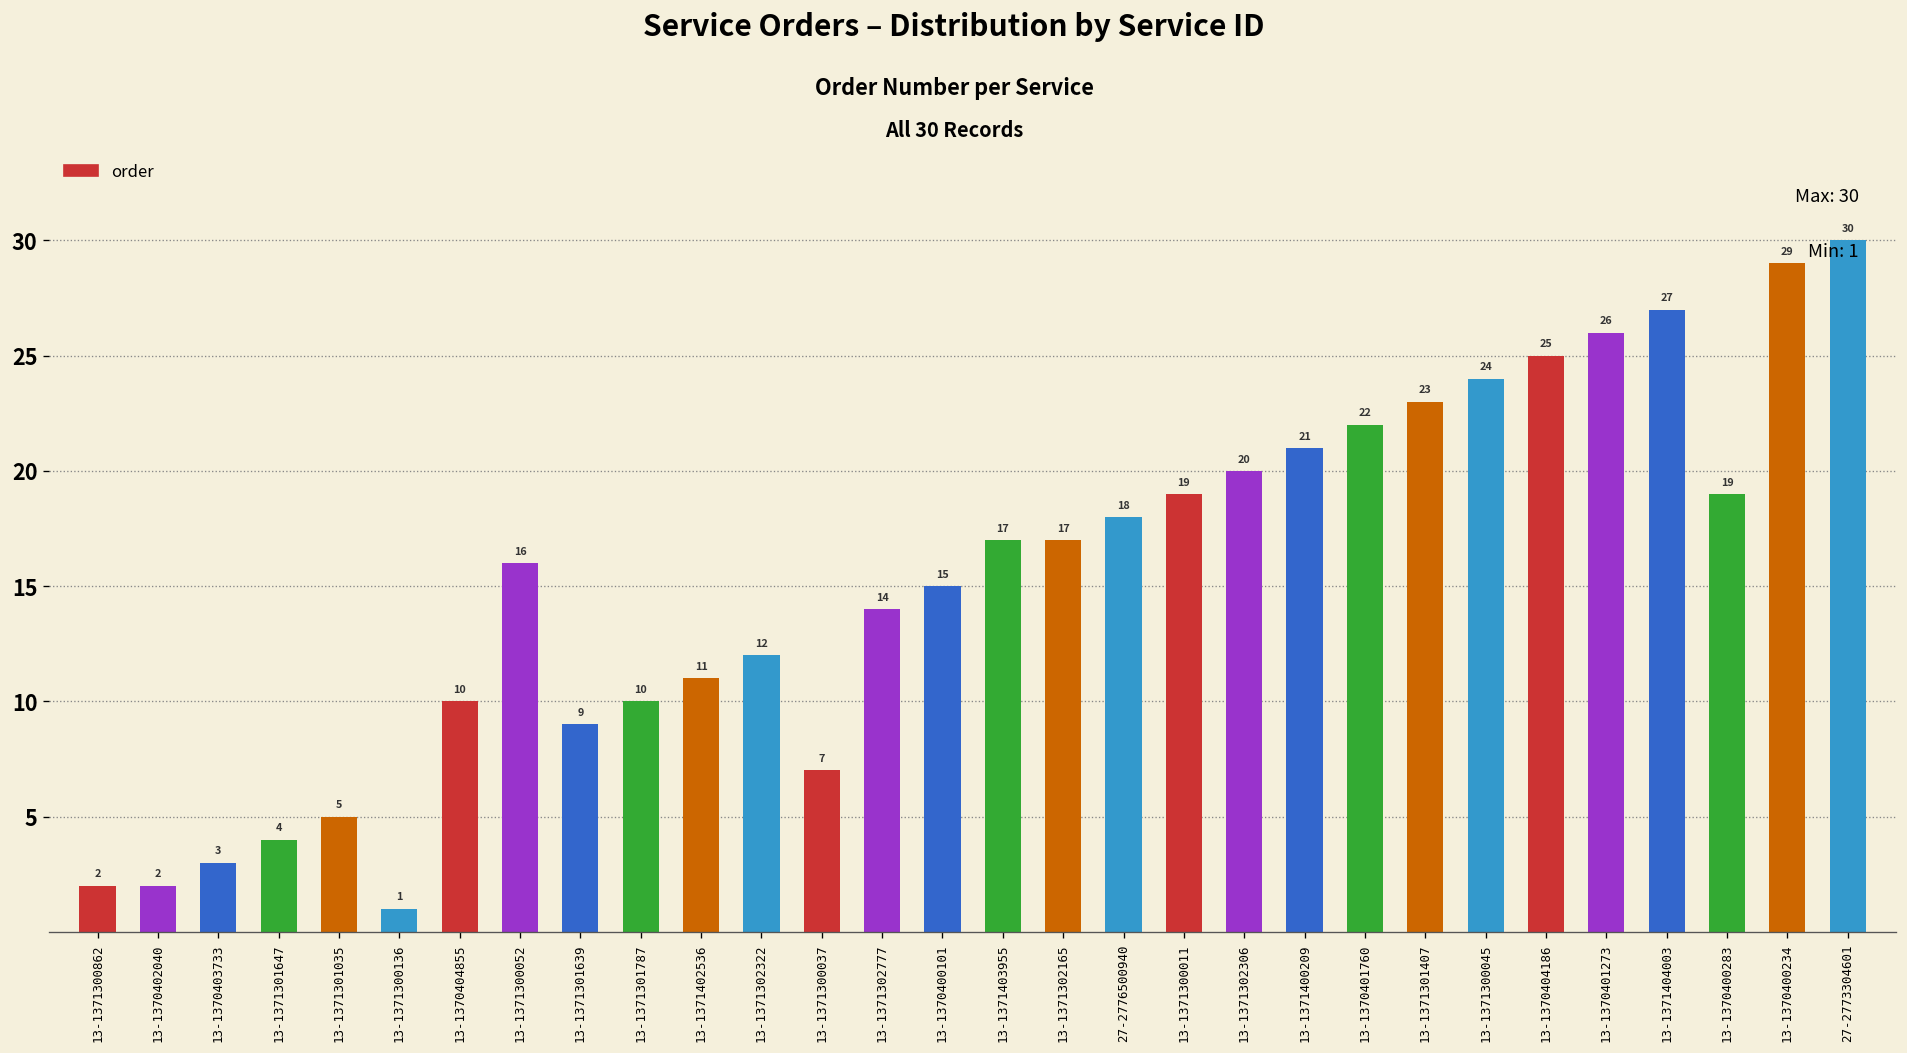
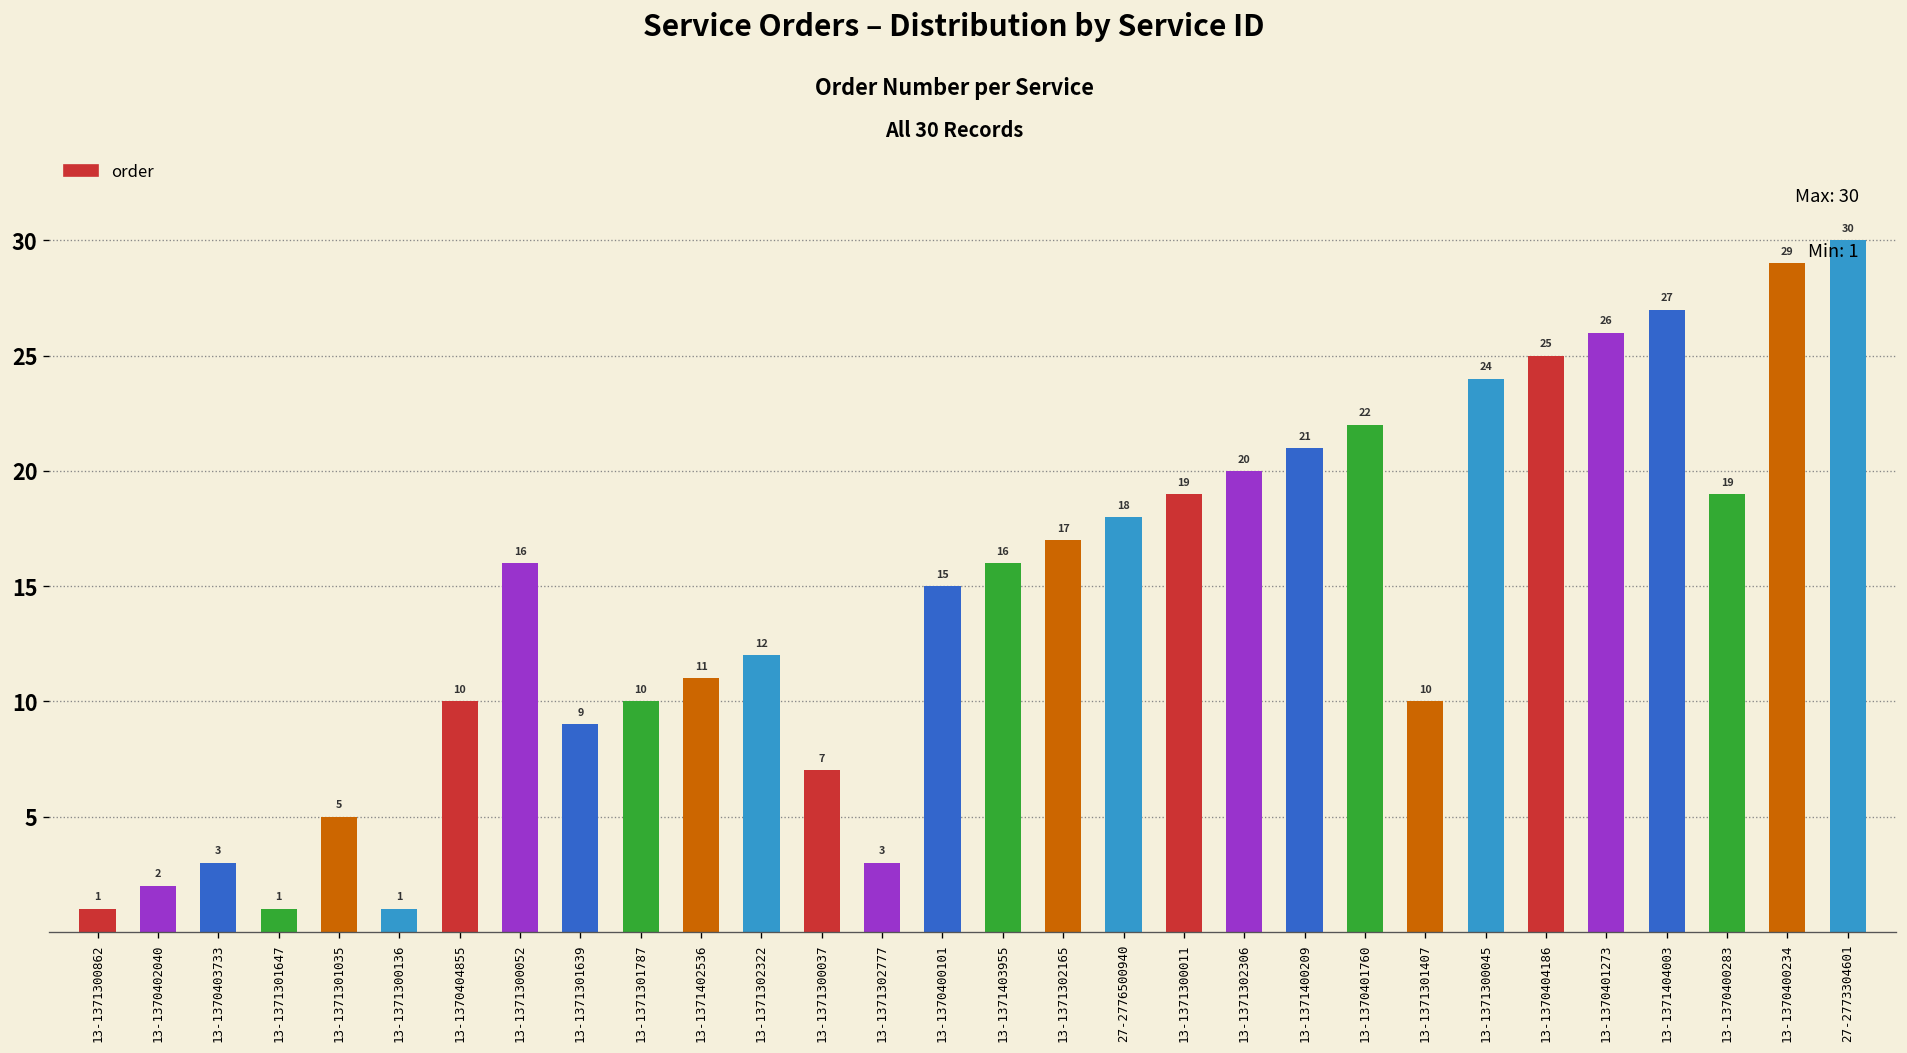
13-1371300862: 2 -> 1
13-1371301647: 4 -> 1
13-1371302777: 14 -> 3
13-1371403955: 17 -> 16
13-1371301407: 23 -> 10
